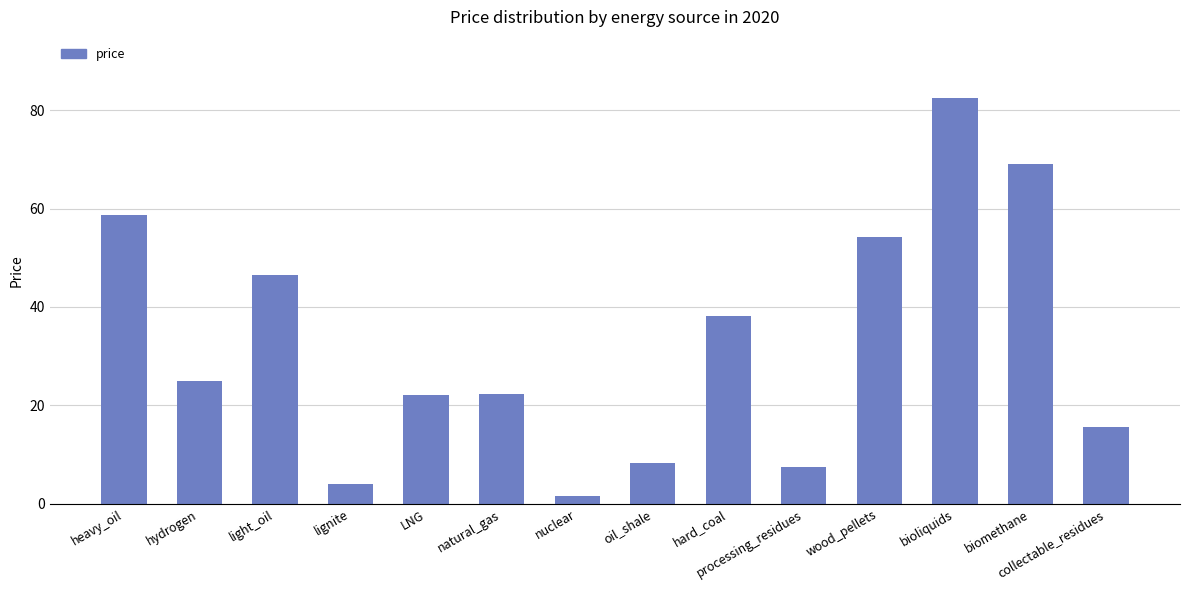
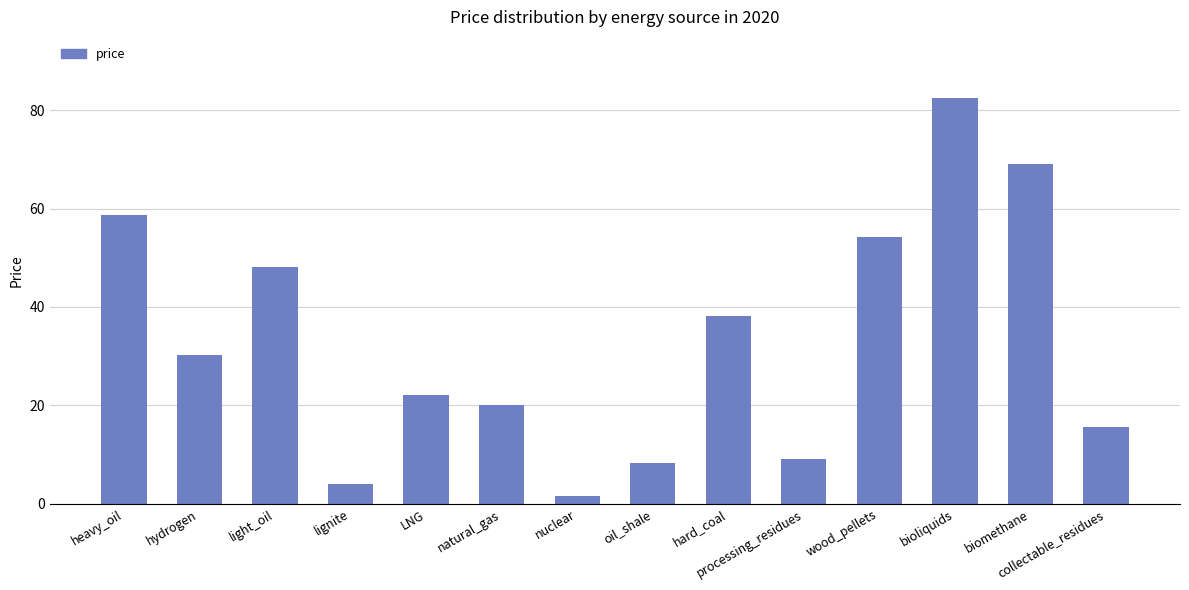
hydrogen: 25 -> 30
light_oil: 46 -> 48
natural_gas: 22 -> 20
processing_residues: 8 -> 9
